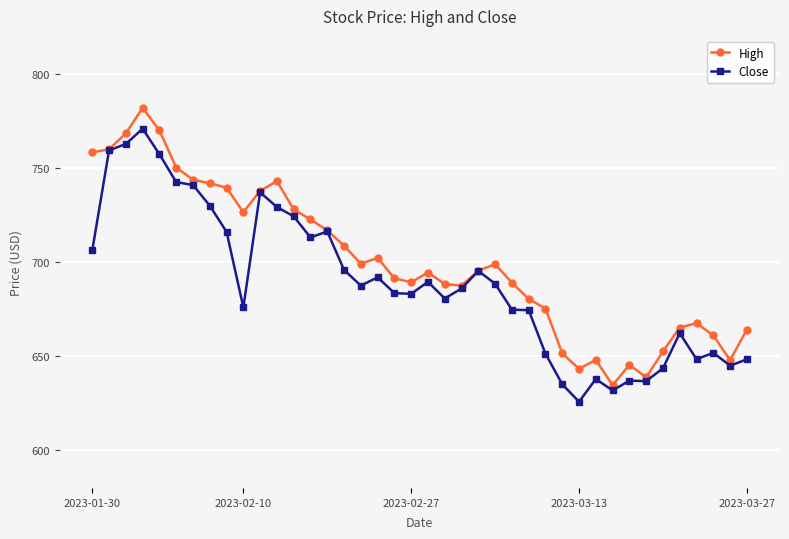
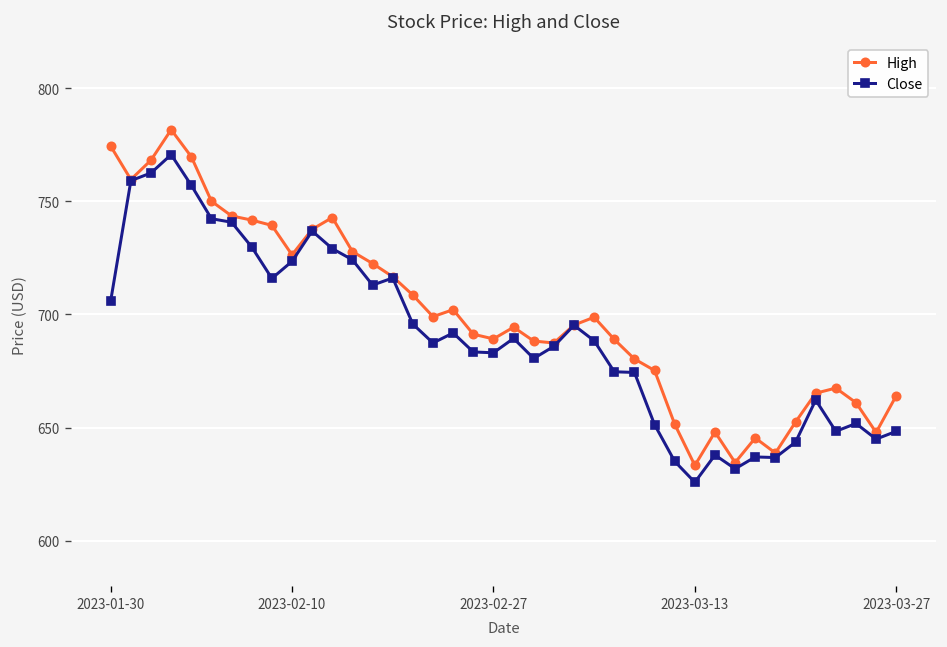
High, 2023-01-30: 758 -> 774
Close, 2023-02-10: 676 -> 724
High, 2023-03-13: 643 -> 633
